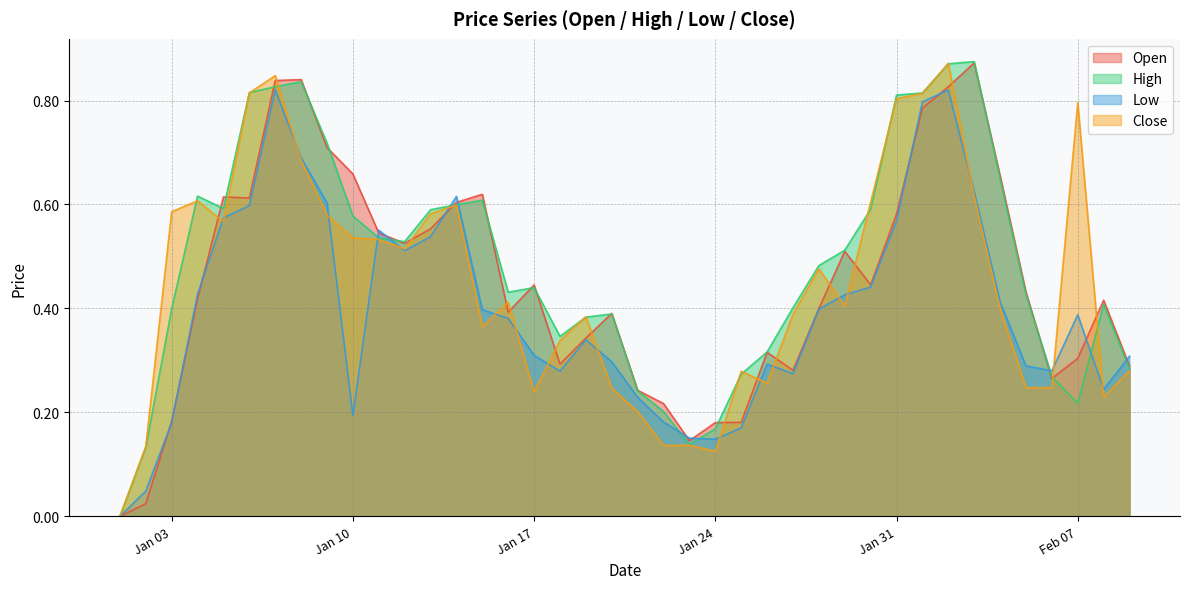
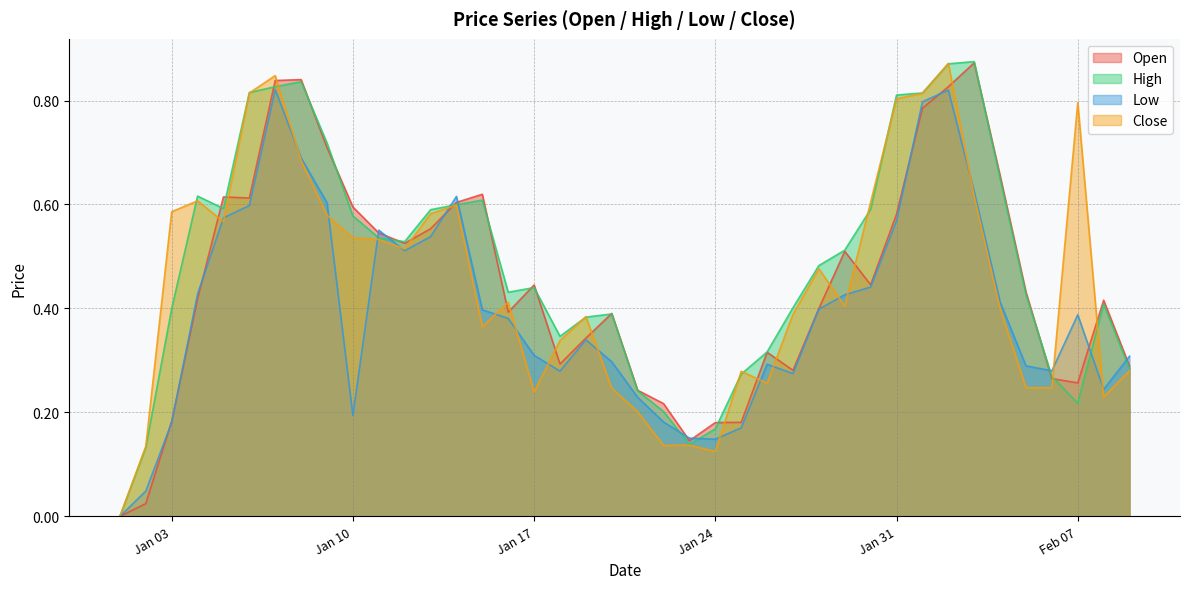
Open, Jan 10: 0.66 -> 0.60
Open, Feb 07: 0.30 -> 0.26
